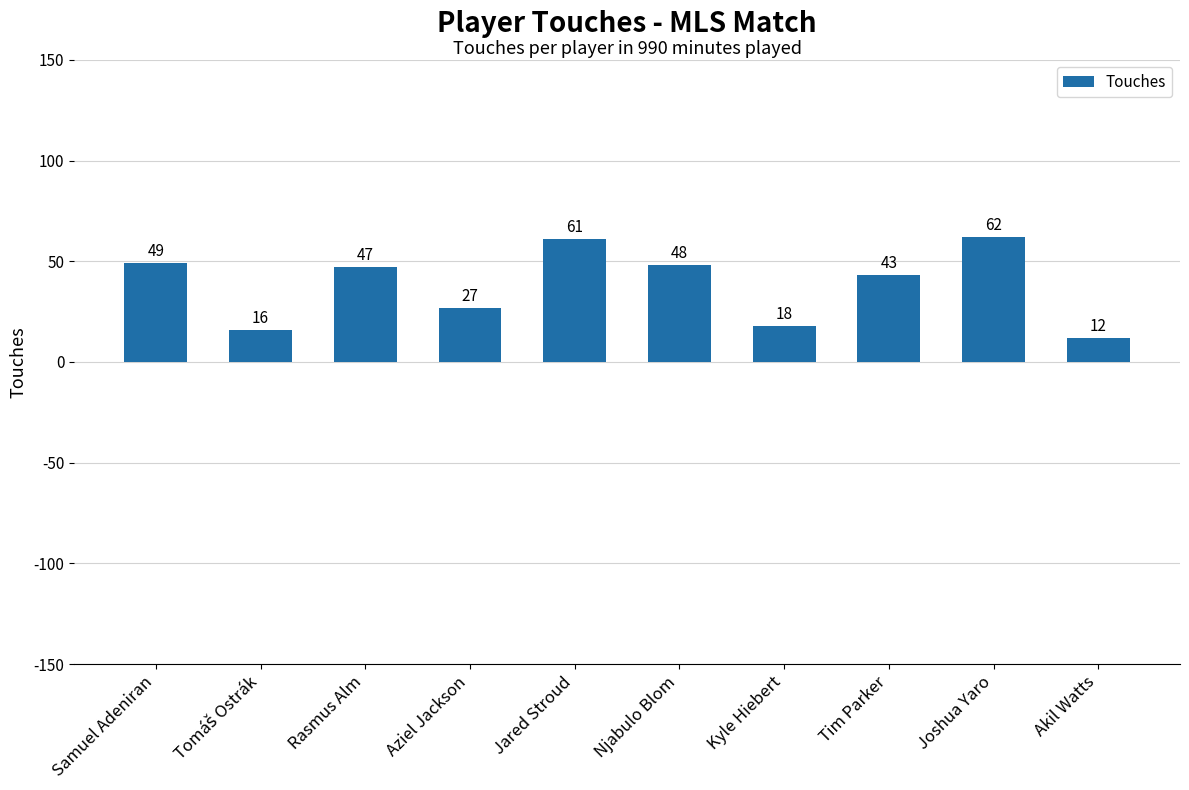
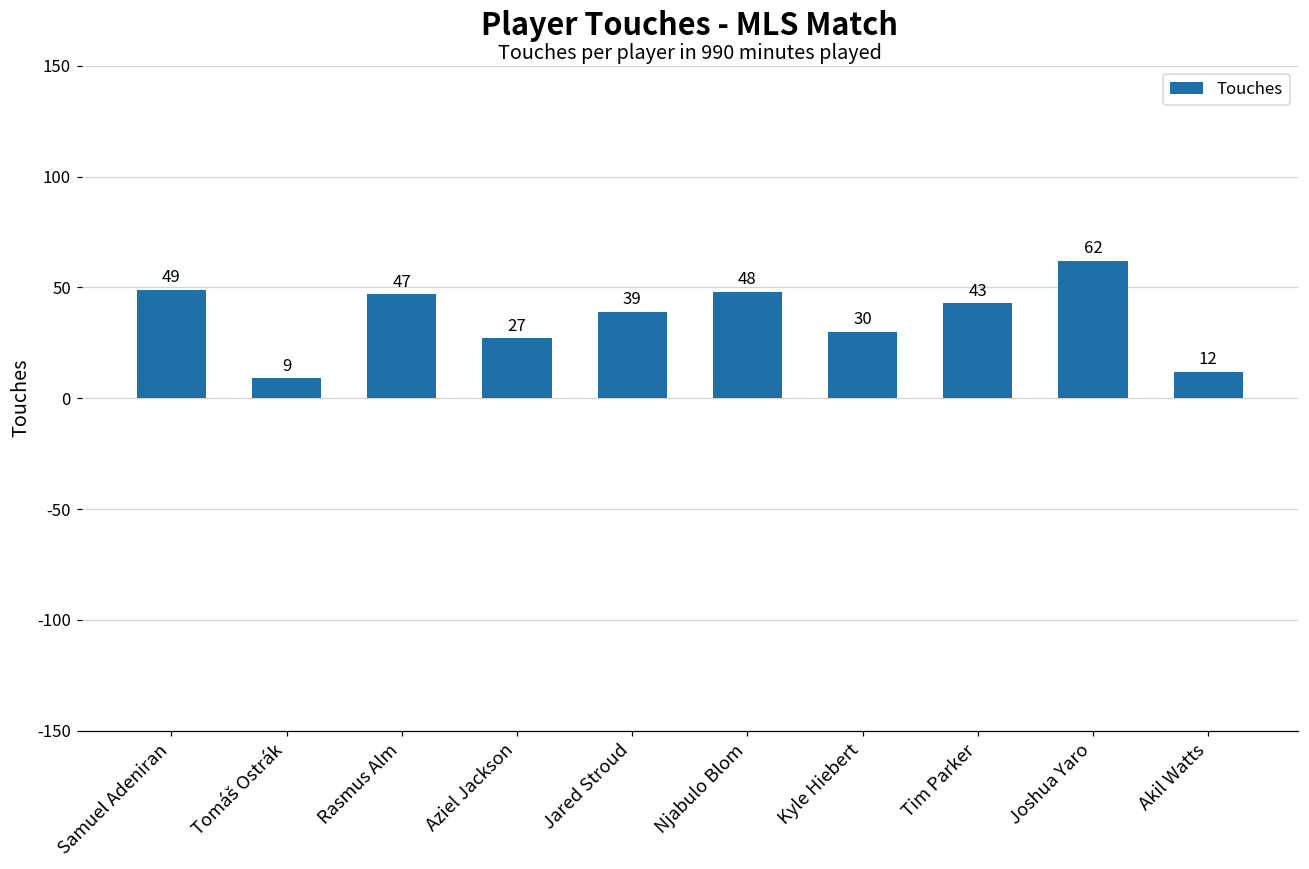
Tomáš Ostrák: 16 -> 9
Jared Stroud: 61 -> 39
Kyle Hiebert: 18 -> 30
